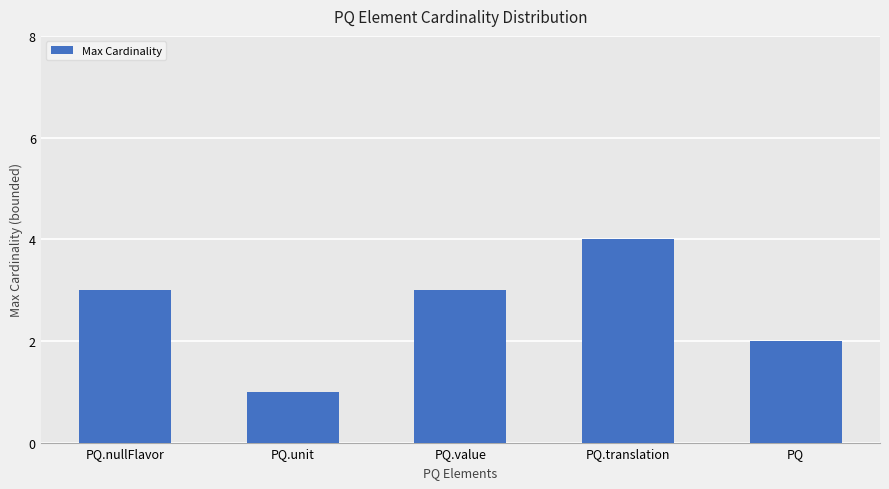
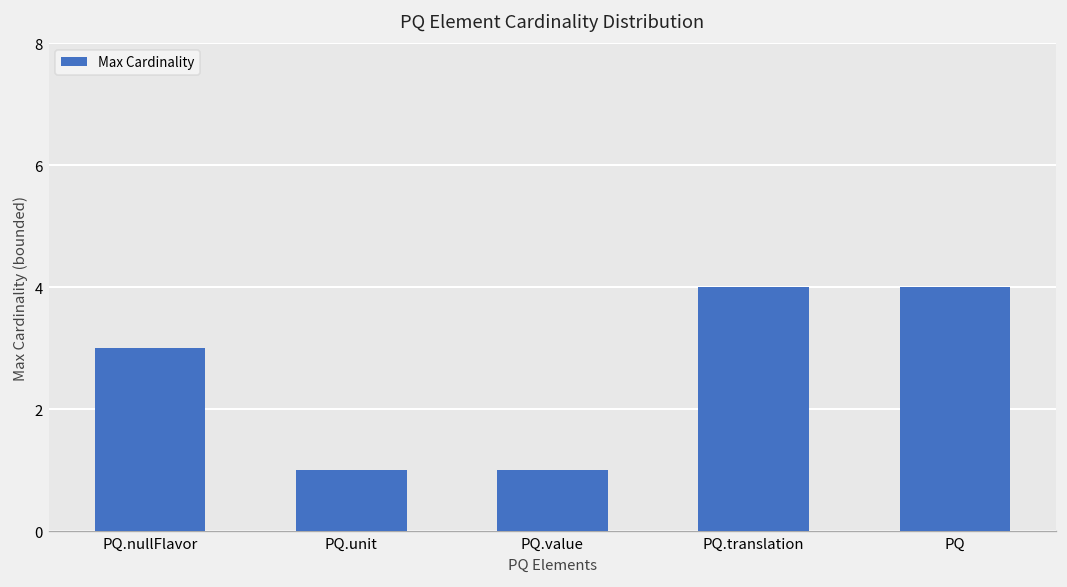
PQ.value: 3 -> 1
PQ: 2 -> 4
